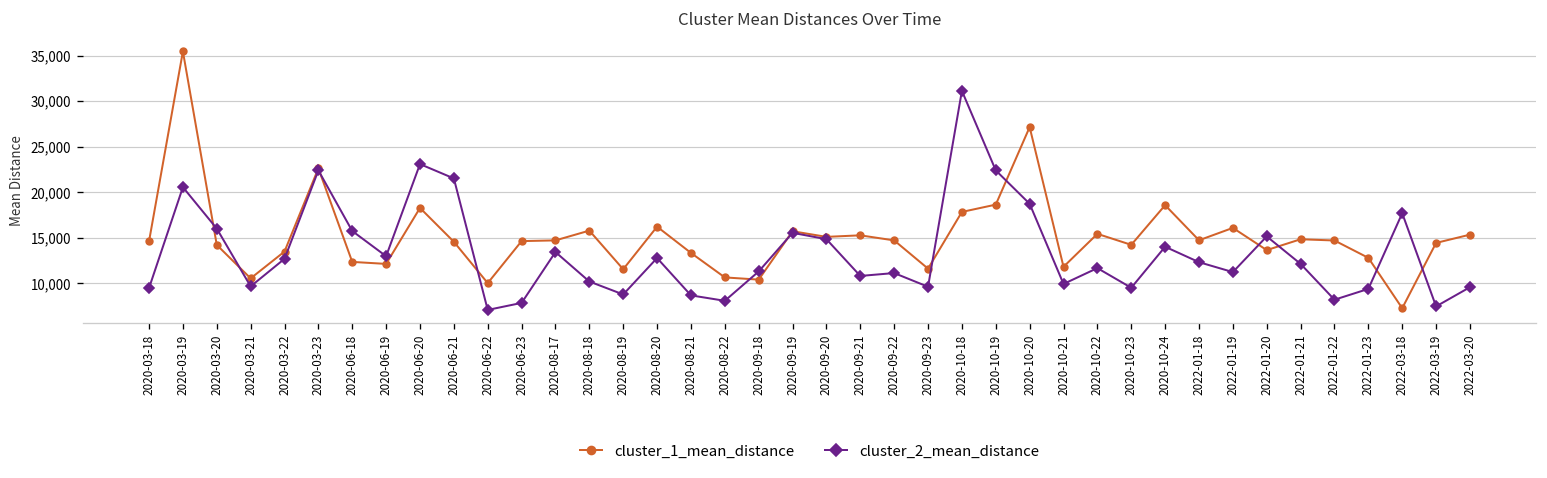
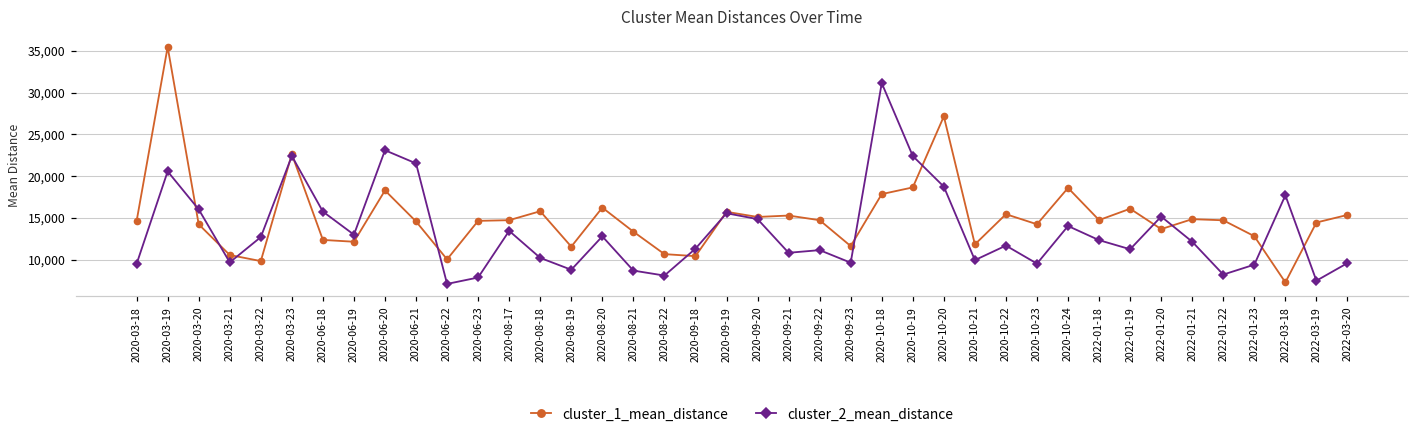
cluster_1_mean_distance, 2020-03-22: 14,000 -> 10,000
